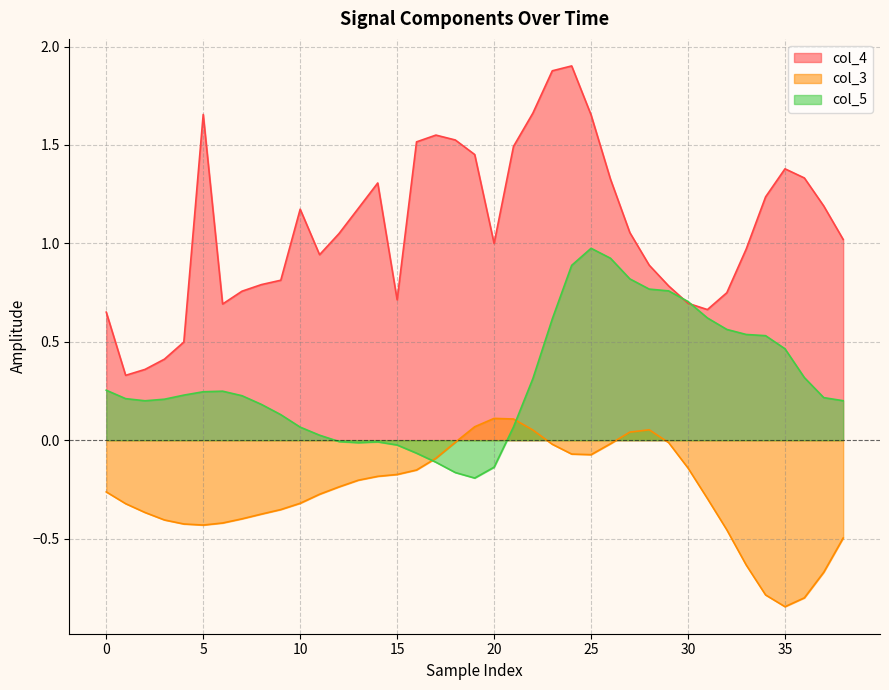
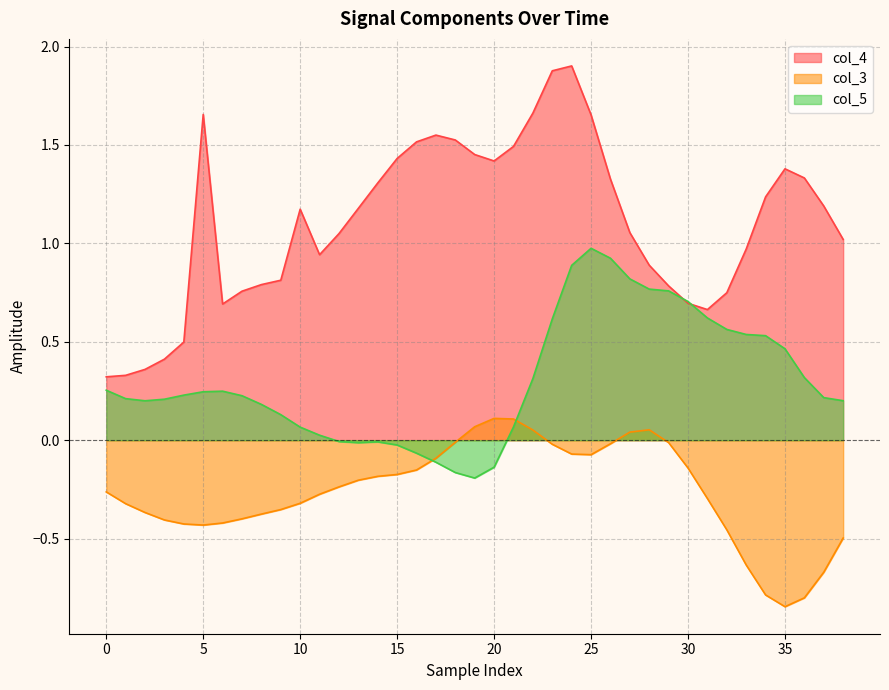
col_4, 0: 0.65 -> 0.32
col_4, 15: 0.71 -> 1.43
col_4, 20: 1.00 -> 1.42
